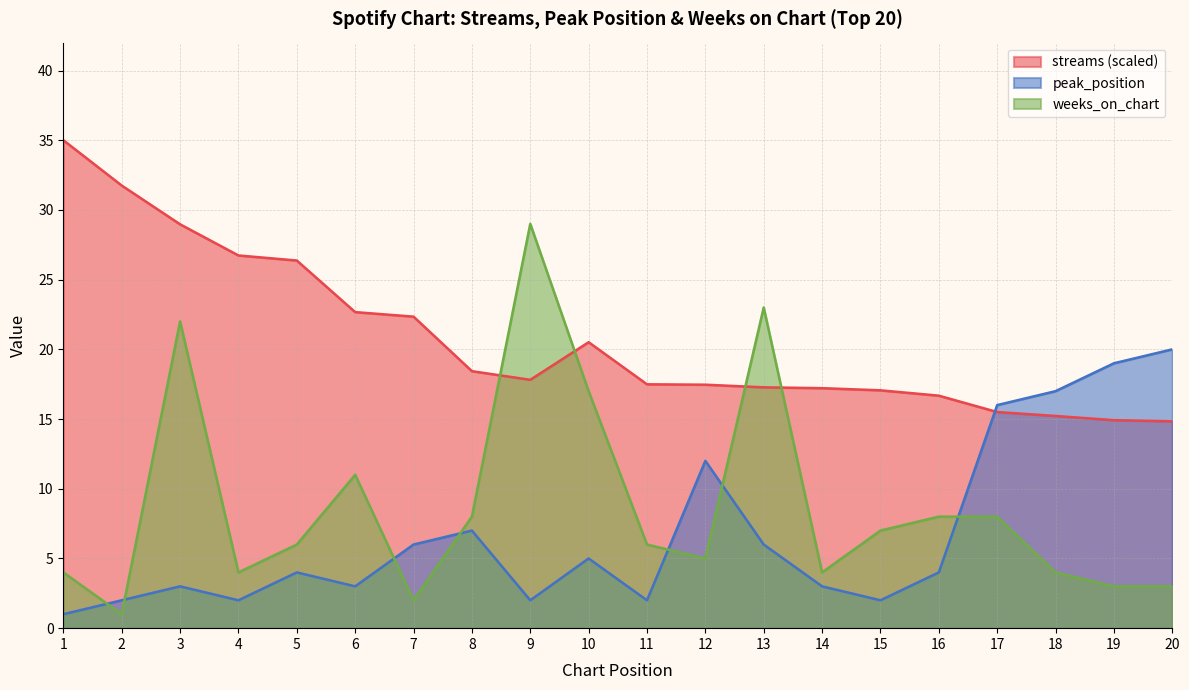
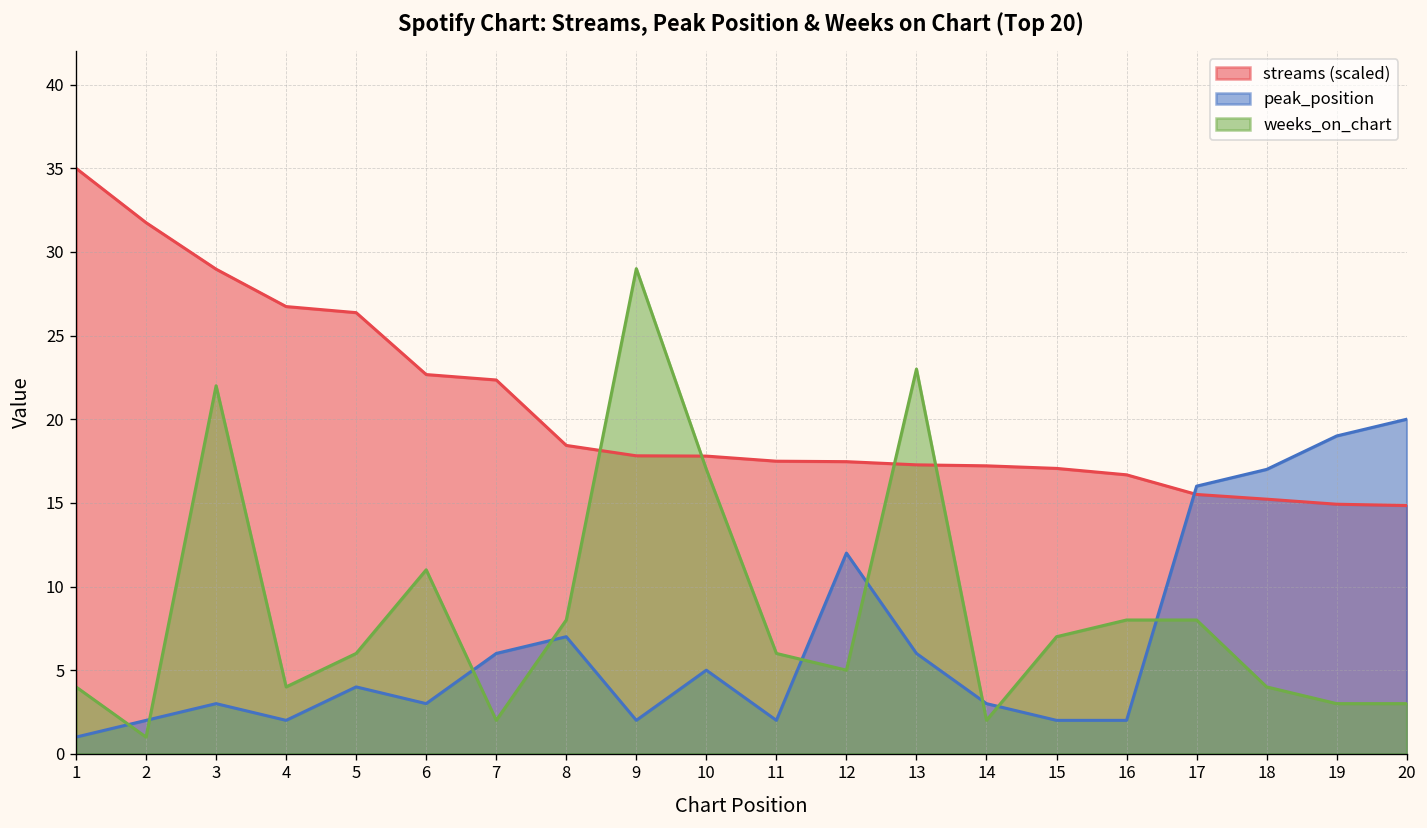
streams (scaled), 10: 20.5 -> 17.8
weeks_on_chart, 14: 4 -> 2
peak_position, 16: 4 -> 2
